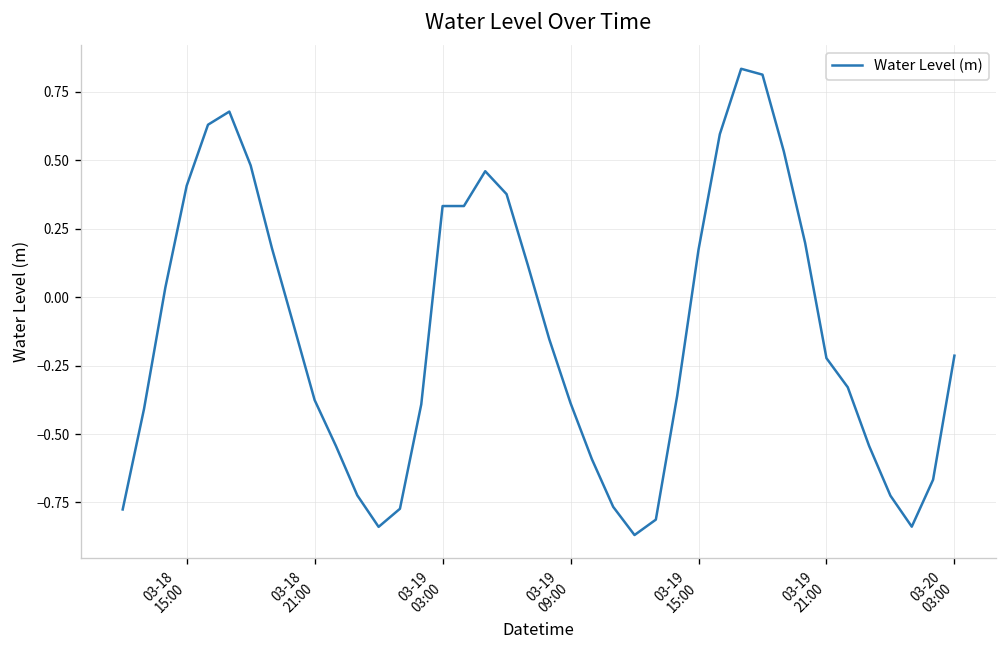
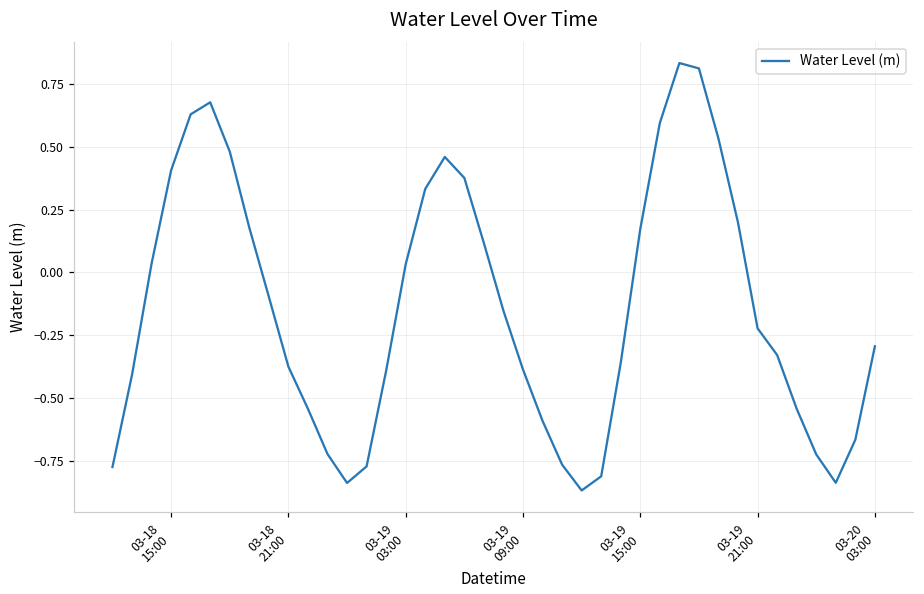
03-19 03:00: 0.33 -> 0.03
03-20 03:00: -0.21 -> -0.29
